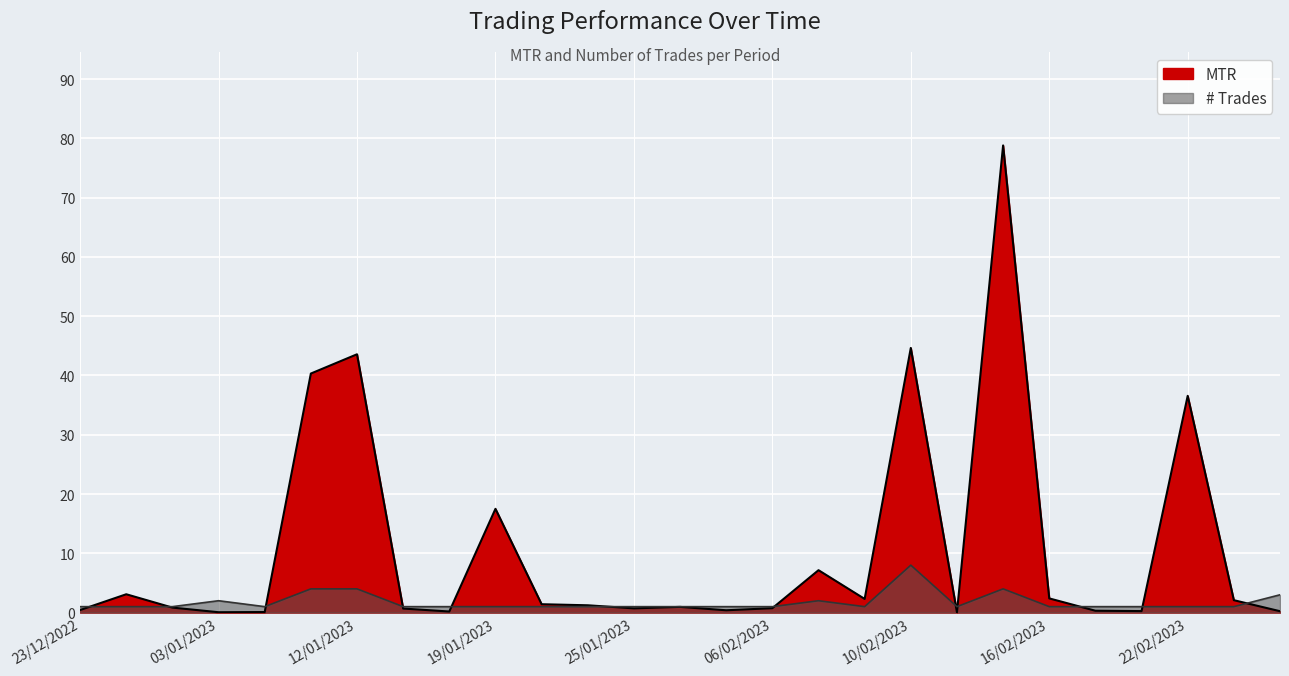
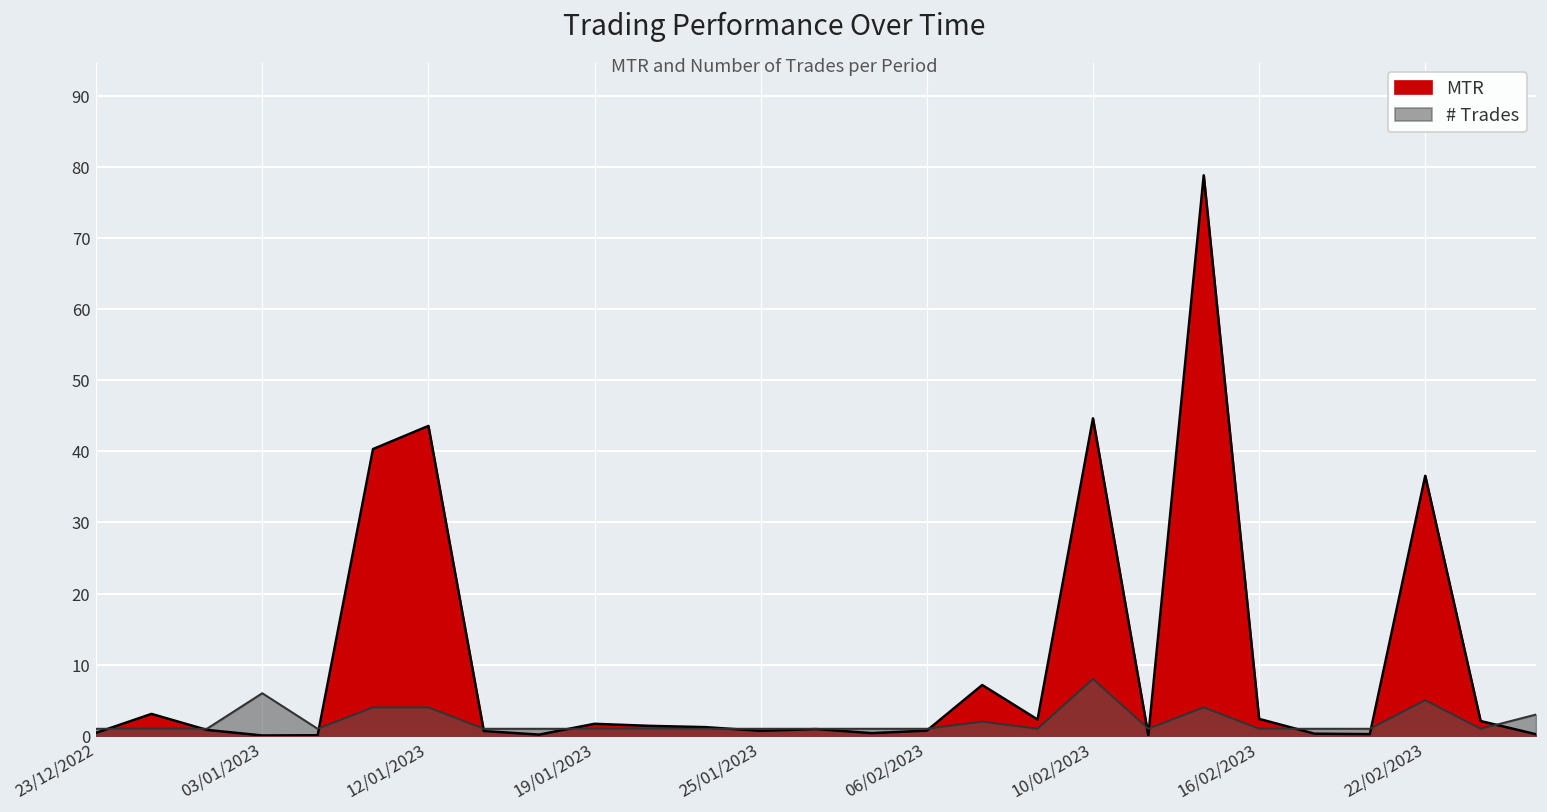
# Trades, 03/01/2023: 2 -> 6
MTR, 19/01/2023: 18 -> 2
# Trades, 22/02/2023: 1 -> 5
